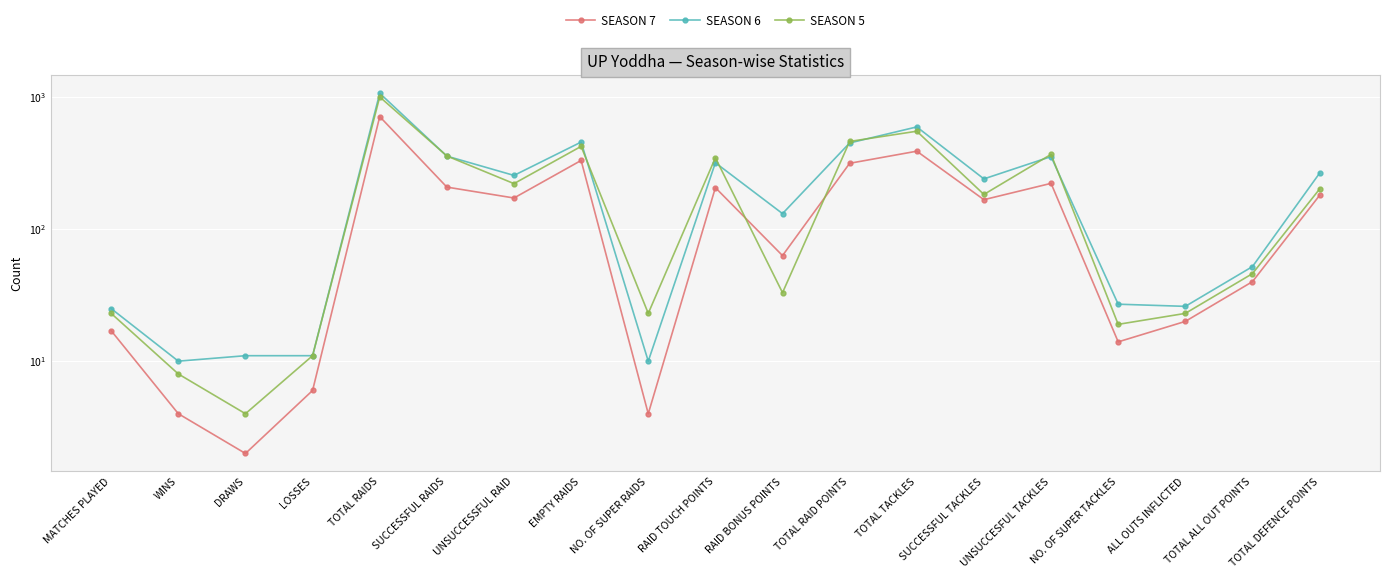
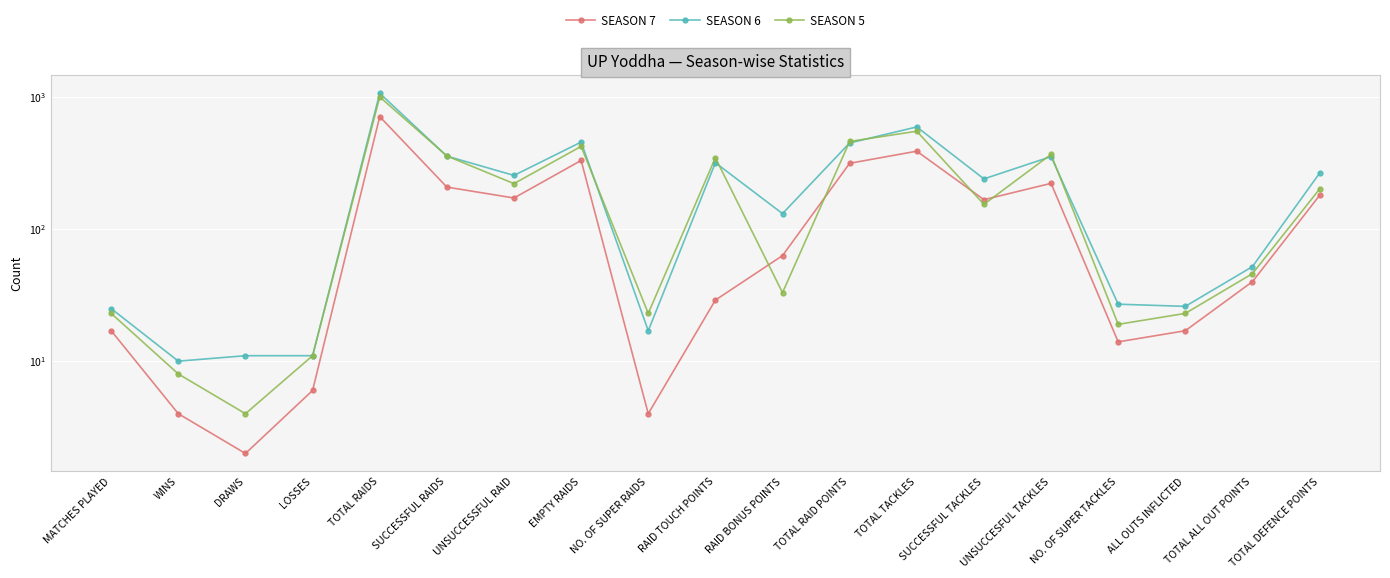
SEASON 6, NO. OF SUPER RAIDS: 10 -> 17
SEASON 7, RAID TOUCH POINTS: 210 -> 29
SEASON 5, SUCCESSFUL TACKLES: 180 -> 150
SEASON 7, ALL OUTS INFLICTED: 20 -> 17
